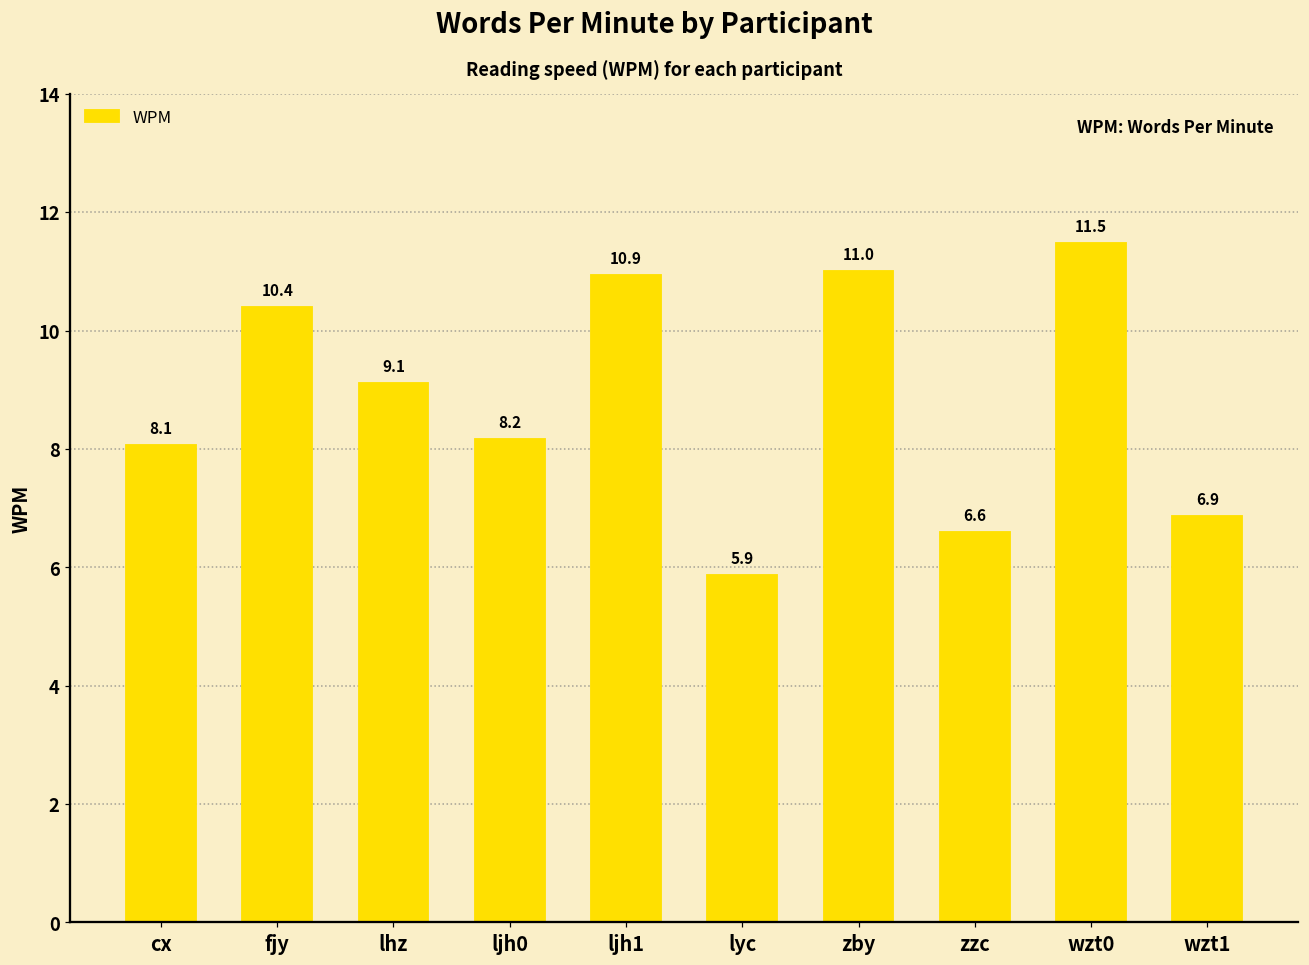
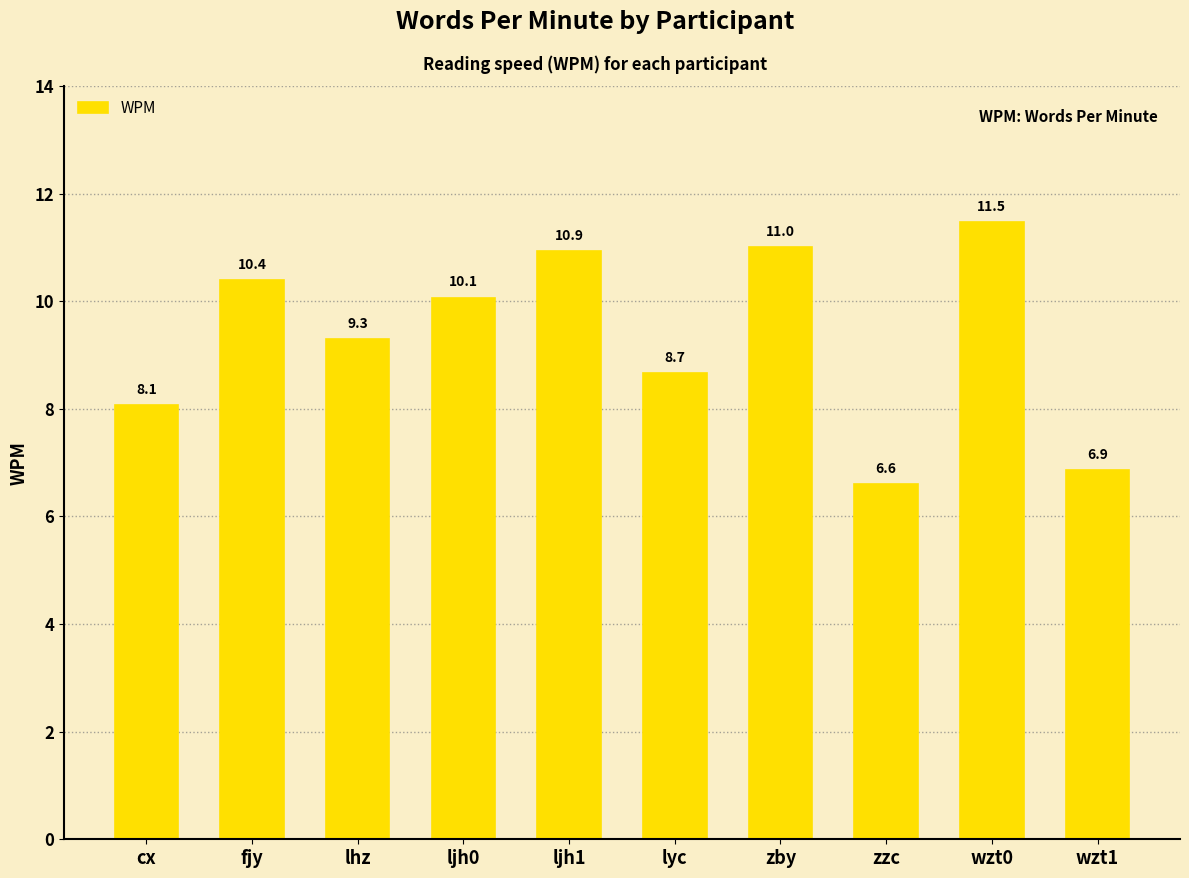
lhz: 9.1 -> 9.3
ljh0: 8.2 -> 10.1
lyc: 5.9 -> 8.7
